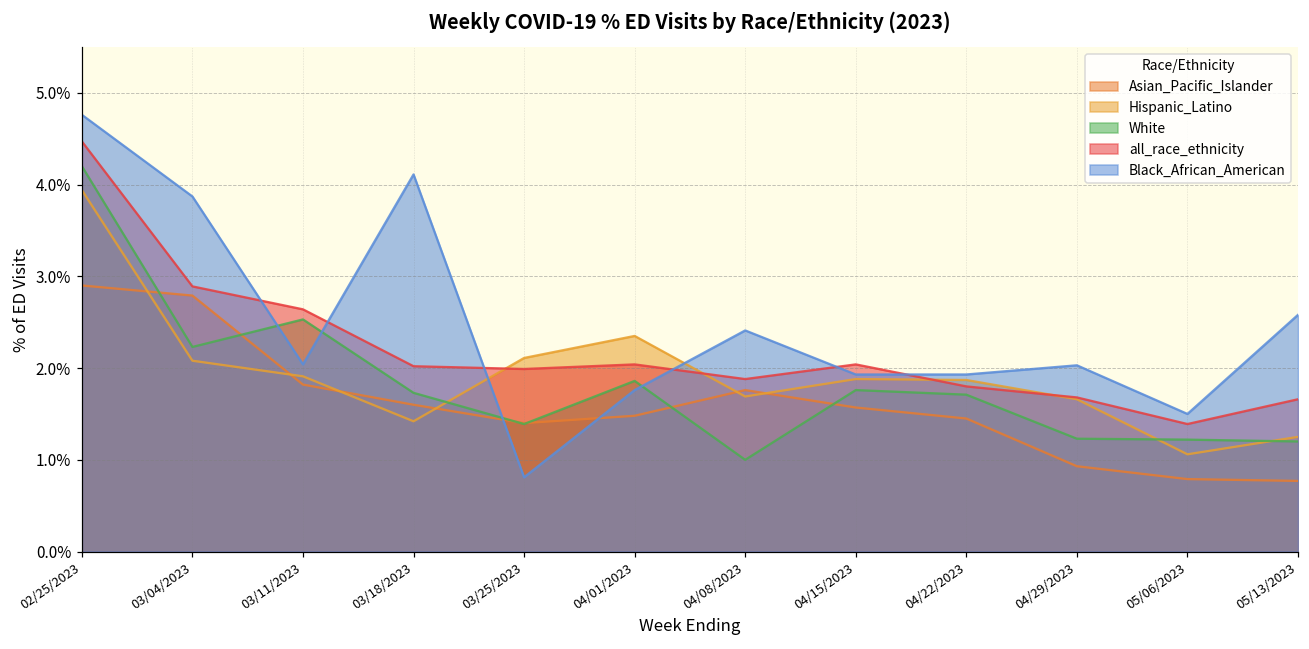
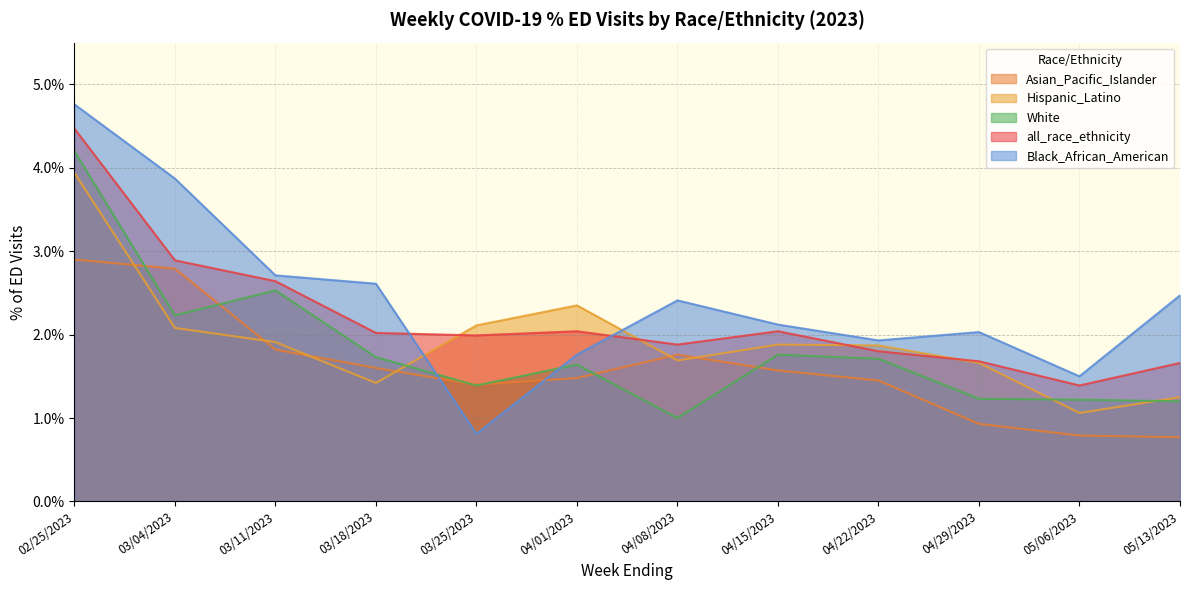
Black_African_American, 03/11/2023: 2.0% -> 2.7%
Black_African_American, 03/18/2023: 4.1% -> 2.6%
White, 04/01/2023: 1.9% -> 1.6%
Black_African_American, 04/15/2023: 1.9% -> 2.1%
Black_African_American, 05/13/2023: 2.6% -> 2.5%
